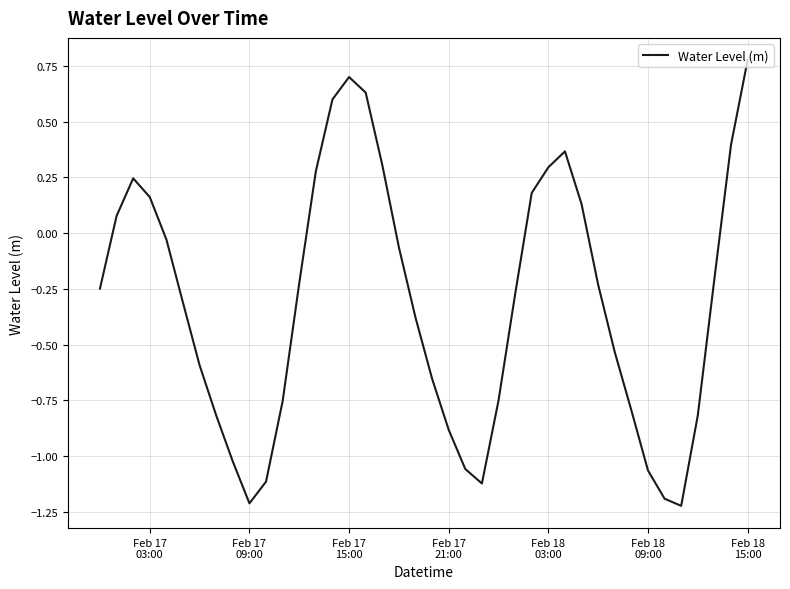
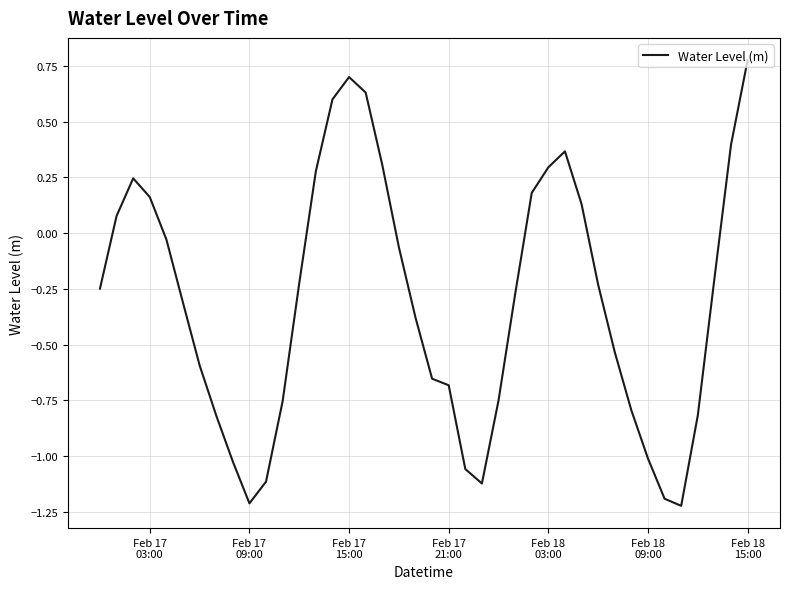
Feb 17 21:00: -0.88 -> -0.68
Feb 18 09:00: -1.06 -> -1.01
